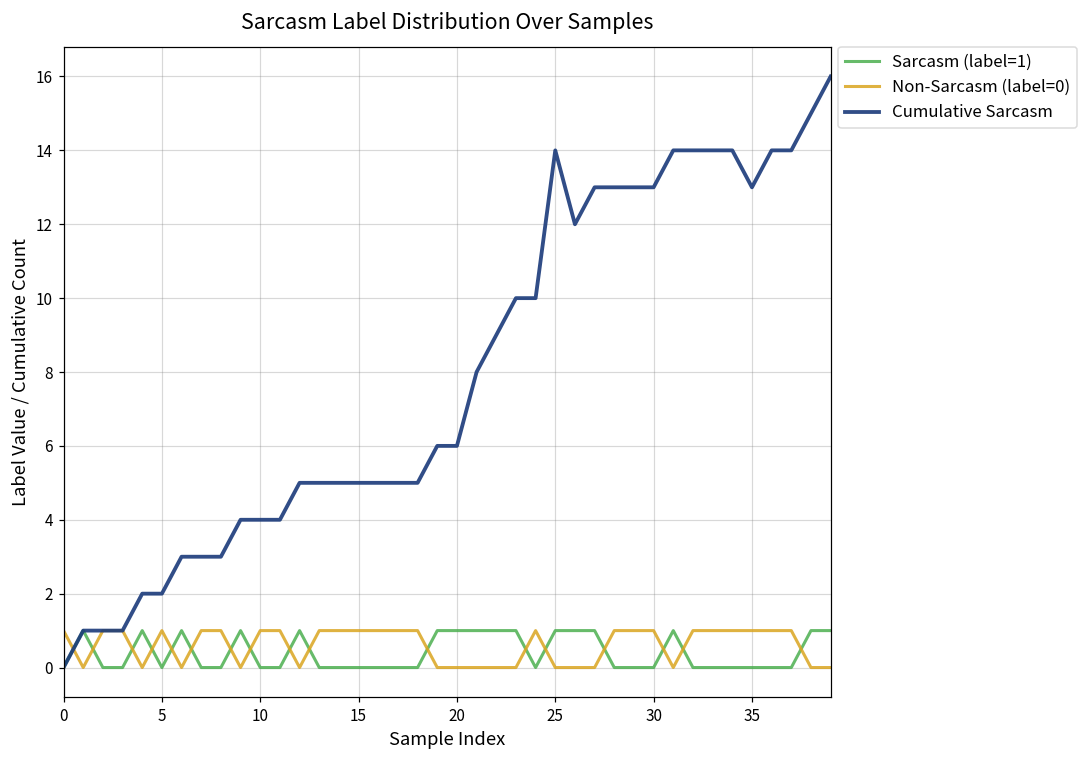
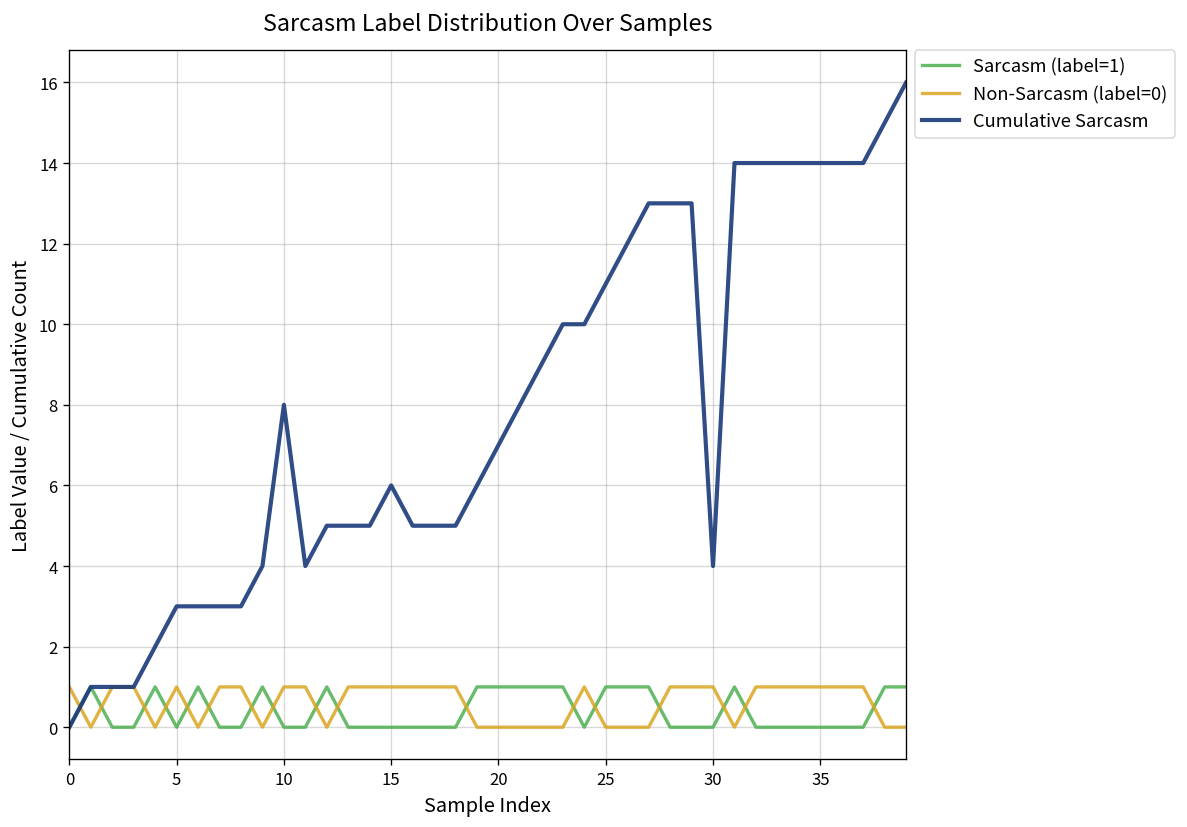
Cumulative Sarcasm, 5: 2 -> 3
Cumulative Sarcasm, 10: 4 -> 8
Cumulative Sarcasm, 15: 5 -> 6
Cumulative Sarcasm, 20: 6 -> 7
Cumulative Sarcasm, 25: 14 -> 11
Cumulative Sarcasm, 30: 13 -> 4
Cumulative Sarcasm, 35: 13 -> 14
